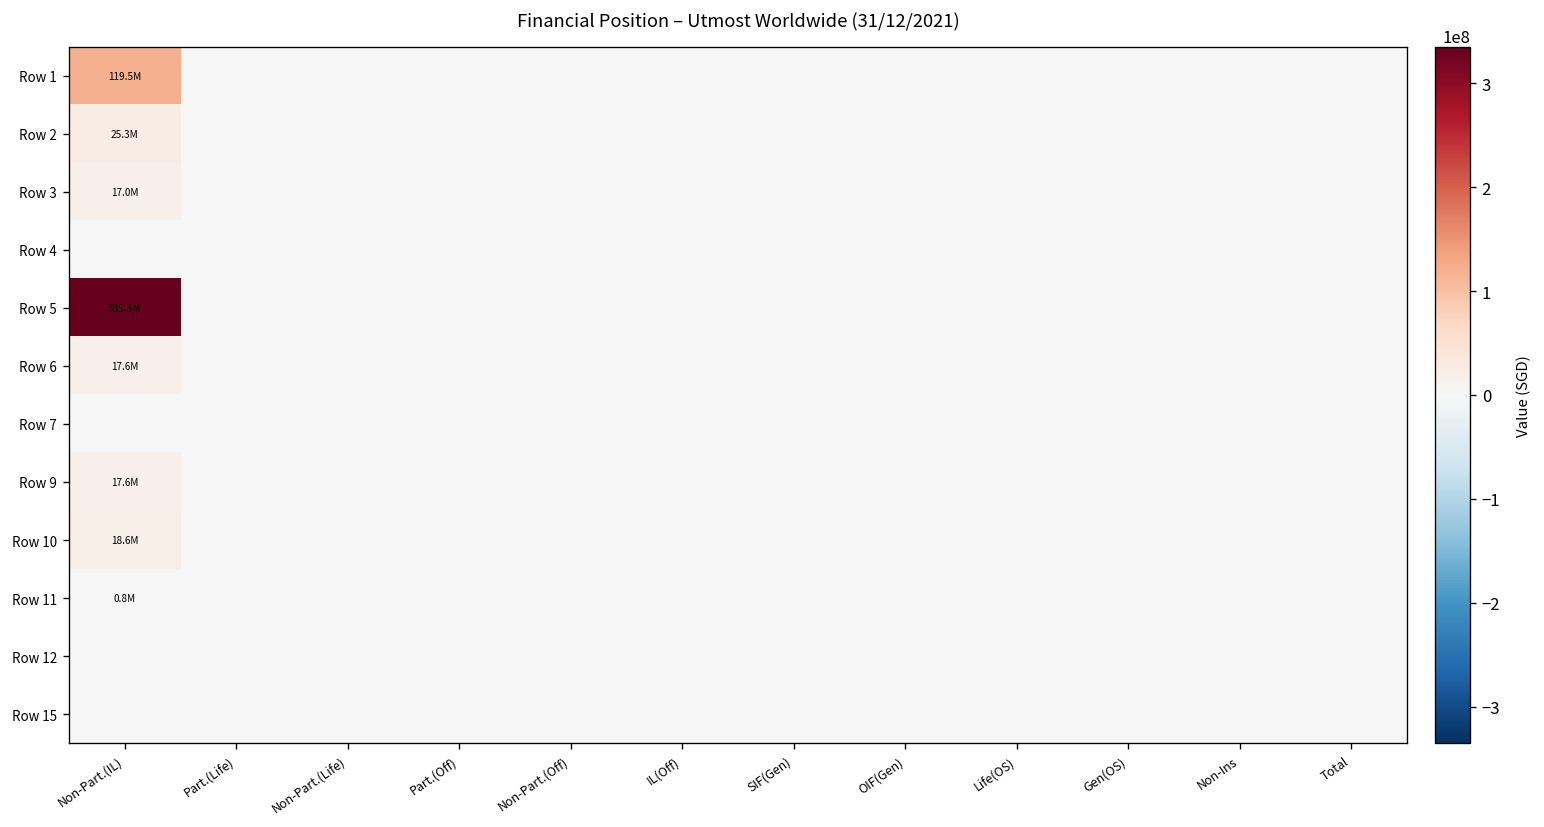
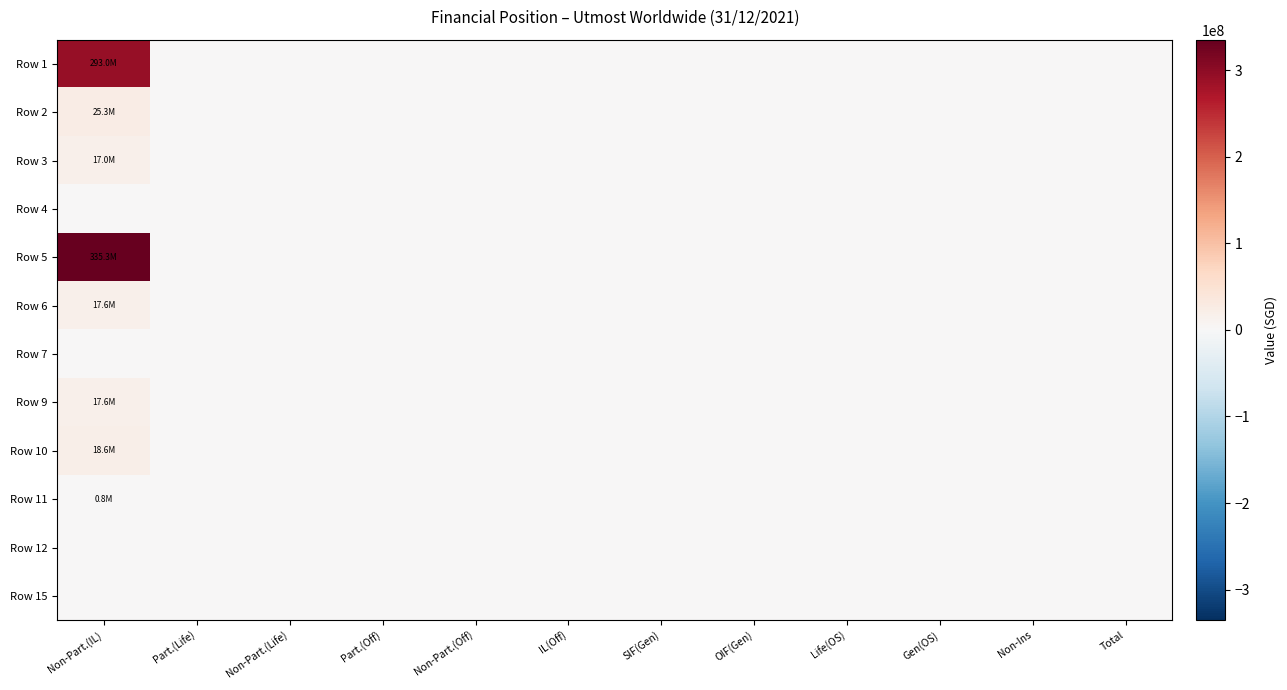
Row 1, Non-Part.(IL): 119.5M -> 293.0M
